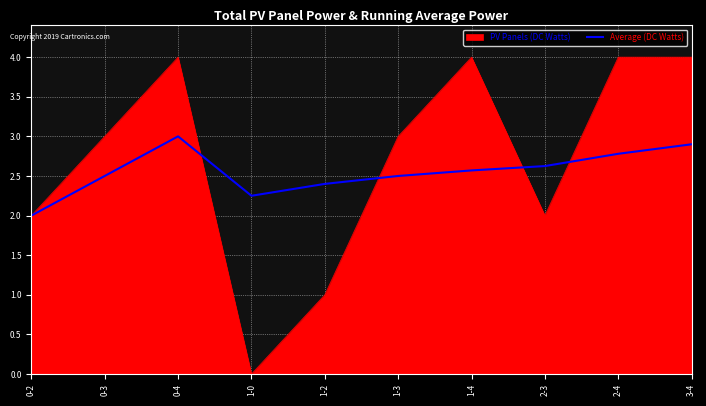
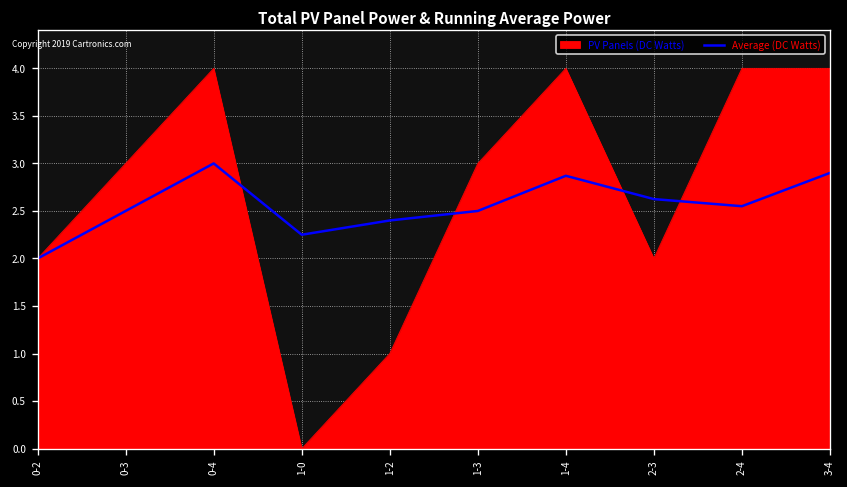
Average (DC Watts), 1-4: 2.6 -> 2.9
Average (DC Watts), 2-4: 2.8 -> 2.6
